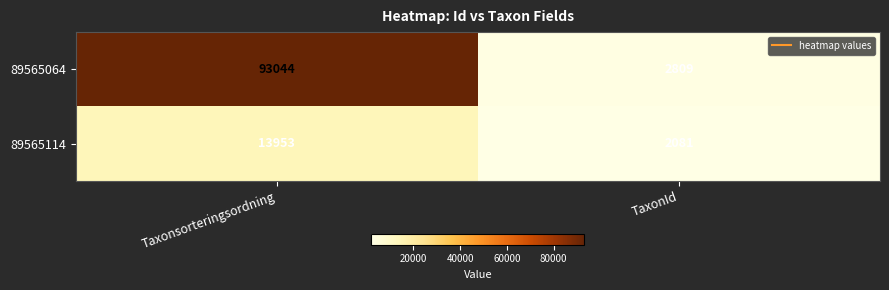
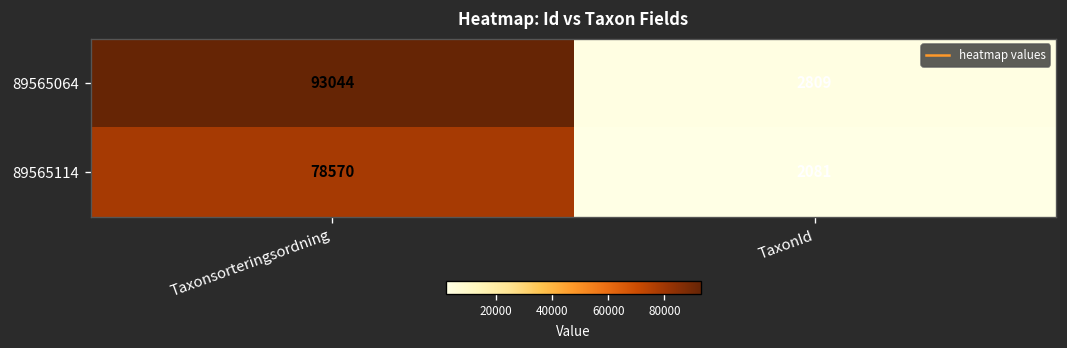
89565114, Taxonsorteringsordning: 13953 -> 78570
